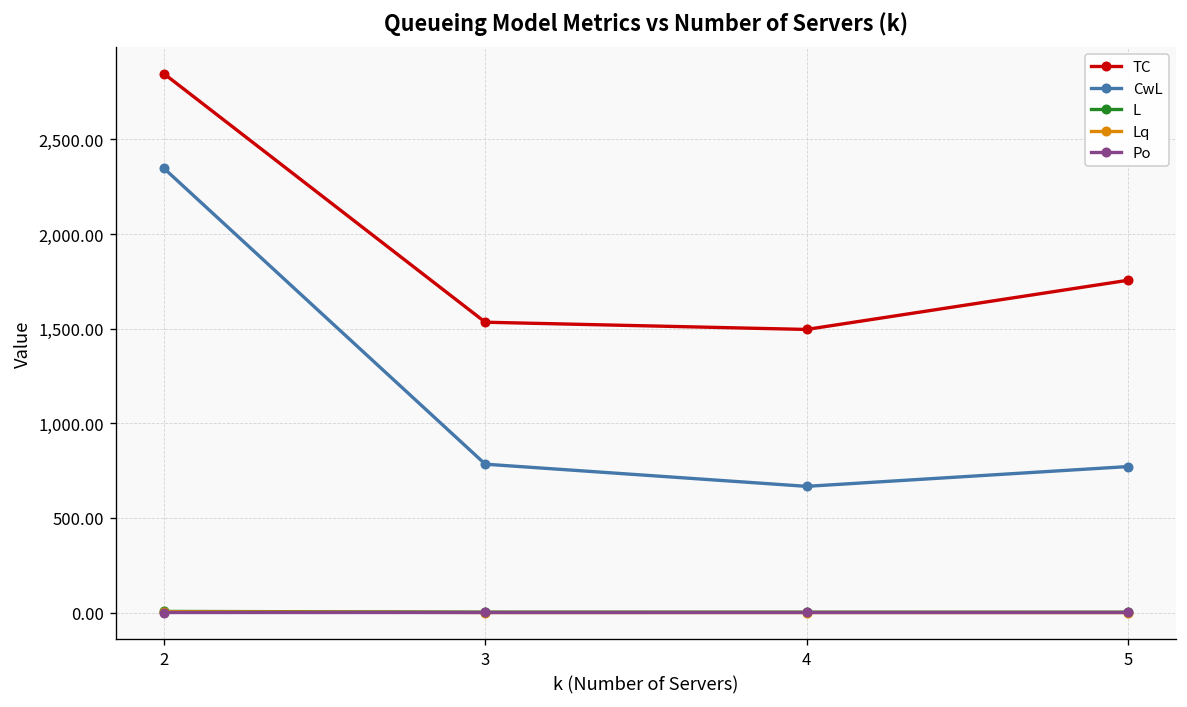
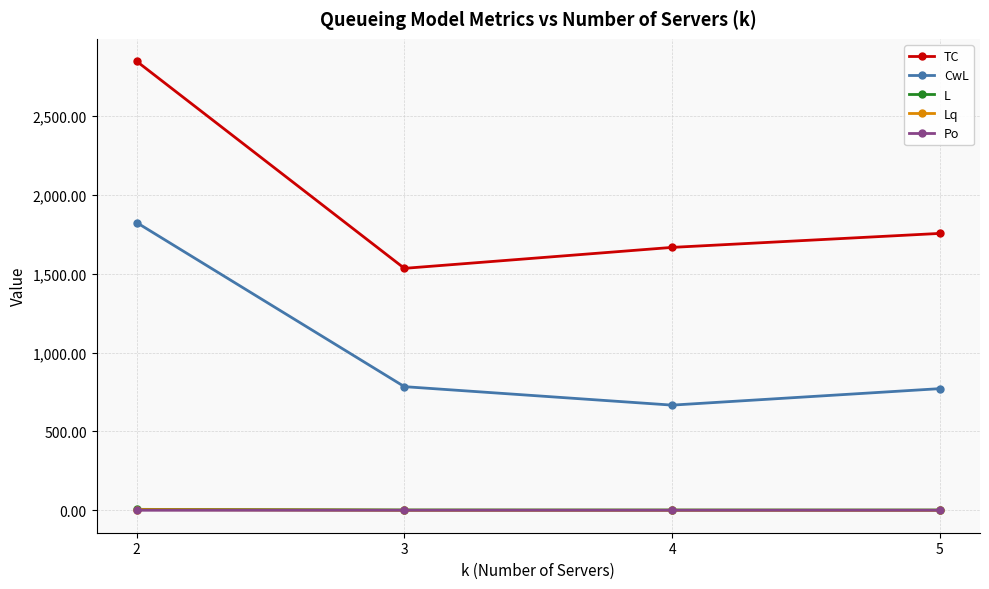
CwL, 2: 2,350 -> 1,820
TC, 4: 1,500 -> 1,670
